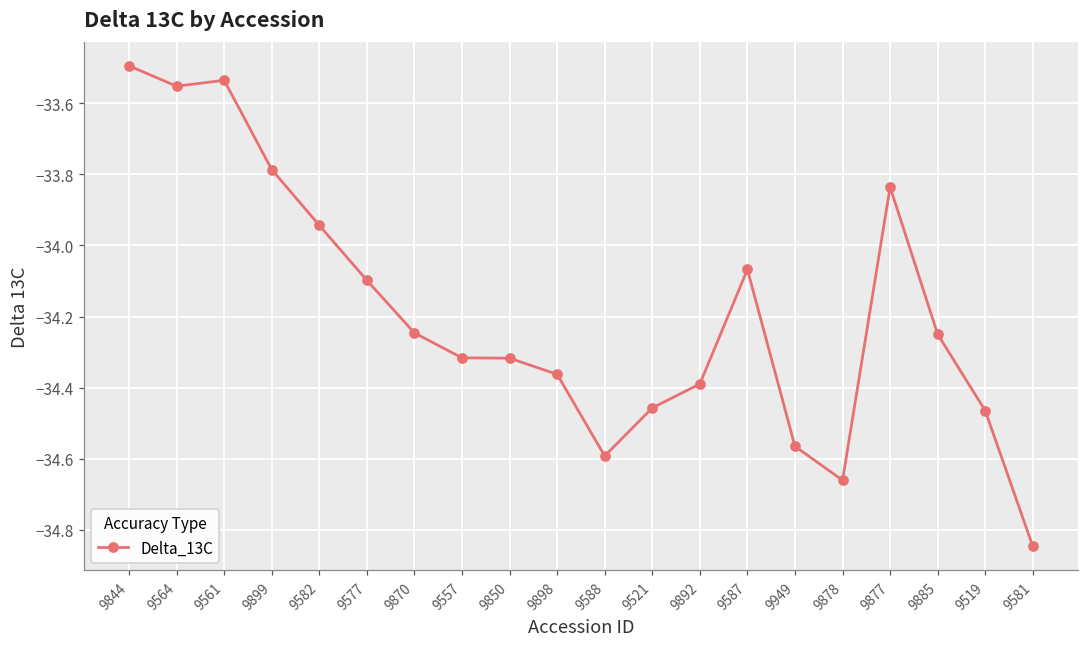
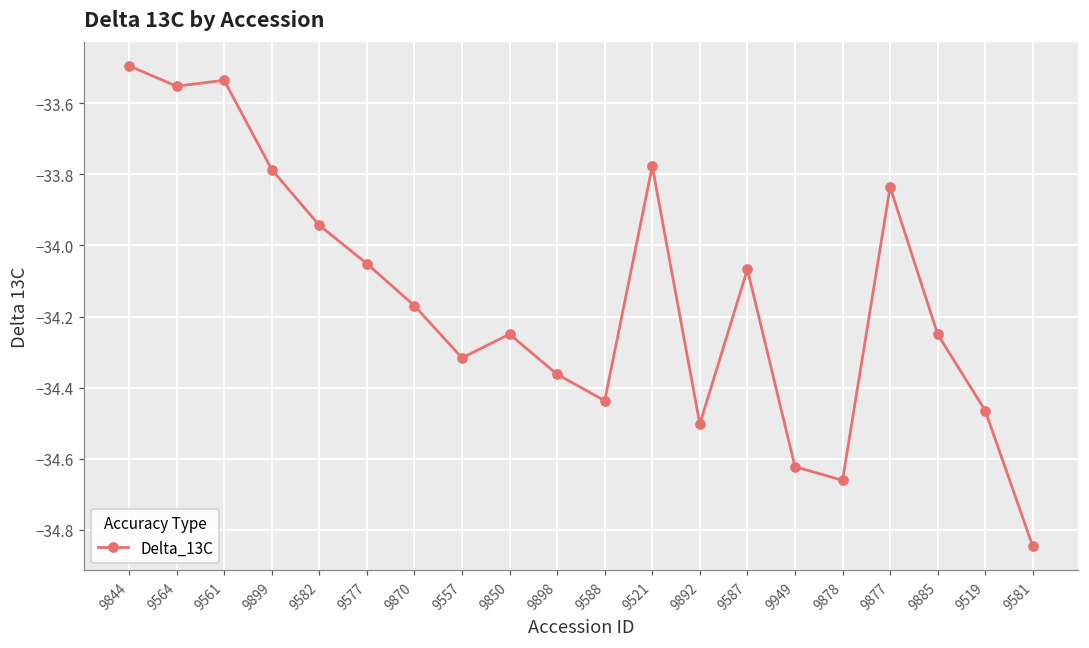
9577: -34.10 -> -34.05
9870: -34.25 -> -34.17
9850: -34.32 -> -34.25
9588: -34.59 -> -34.44
9521: -34.46 -> -33.78
9892: -34.39 -> -34.50
9949: -34.56 -> -34.62
